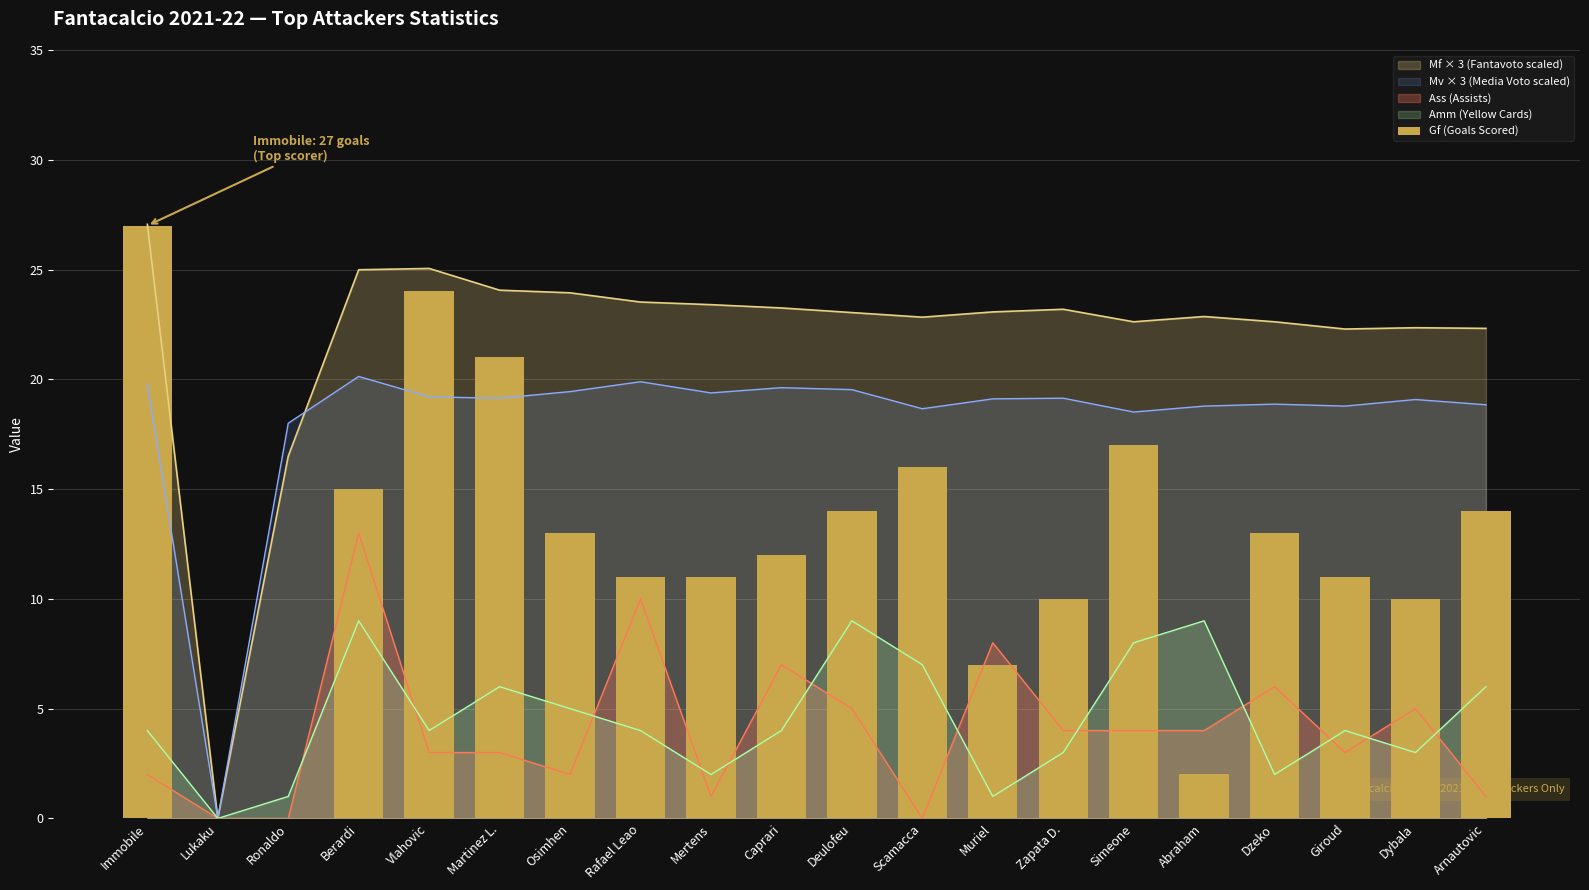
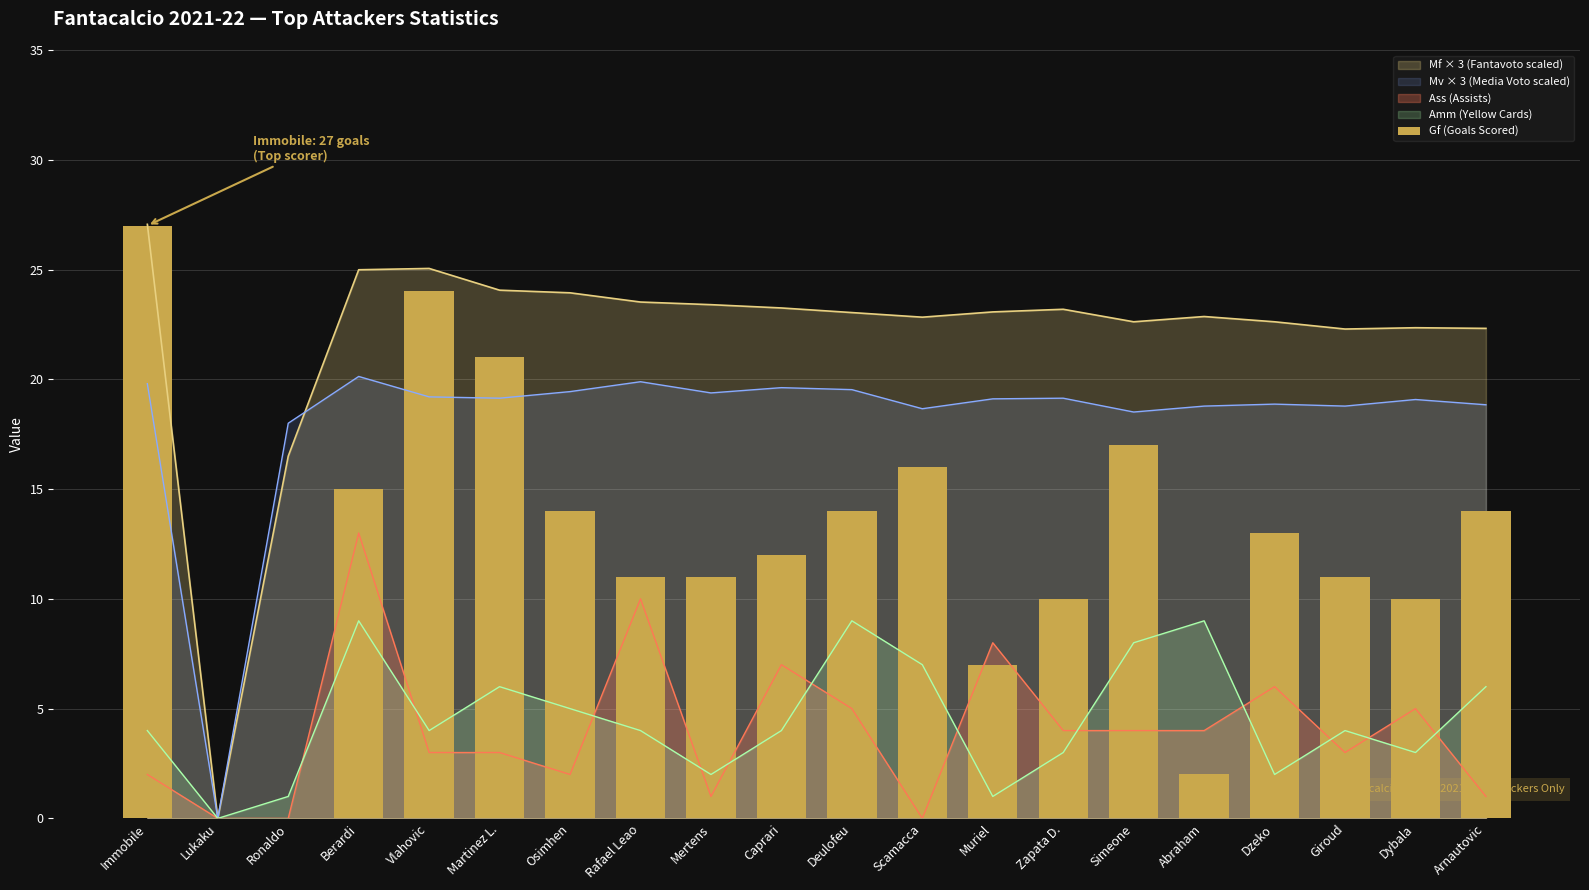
Gf (Goals Scored), Osimhen: 13 -> 14
